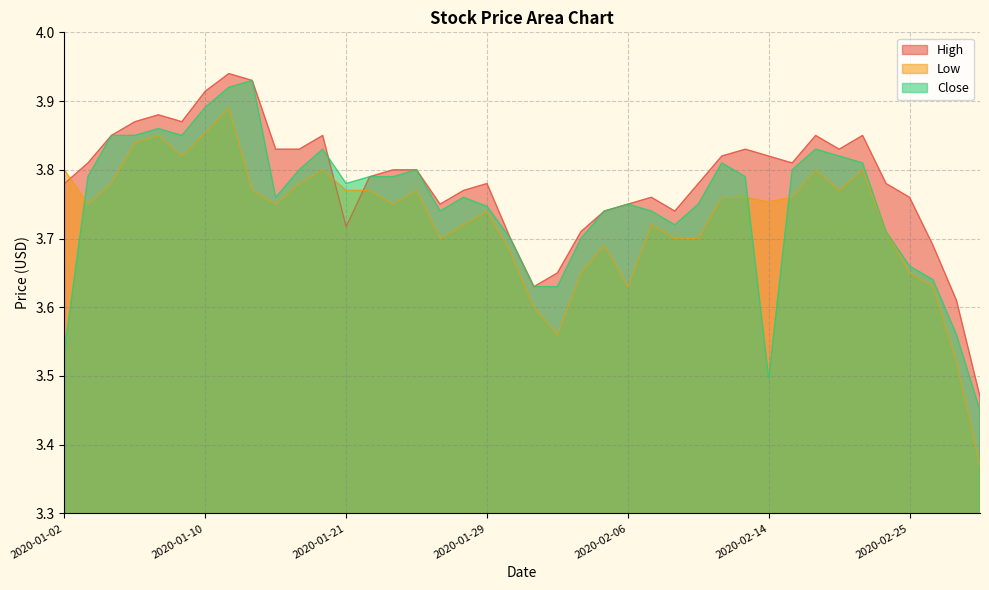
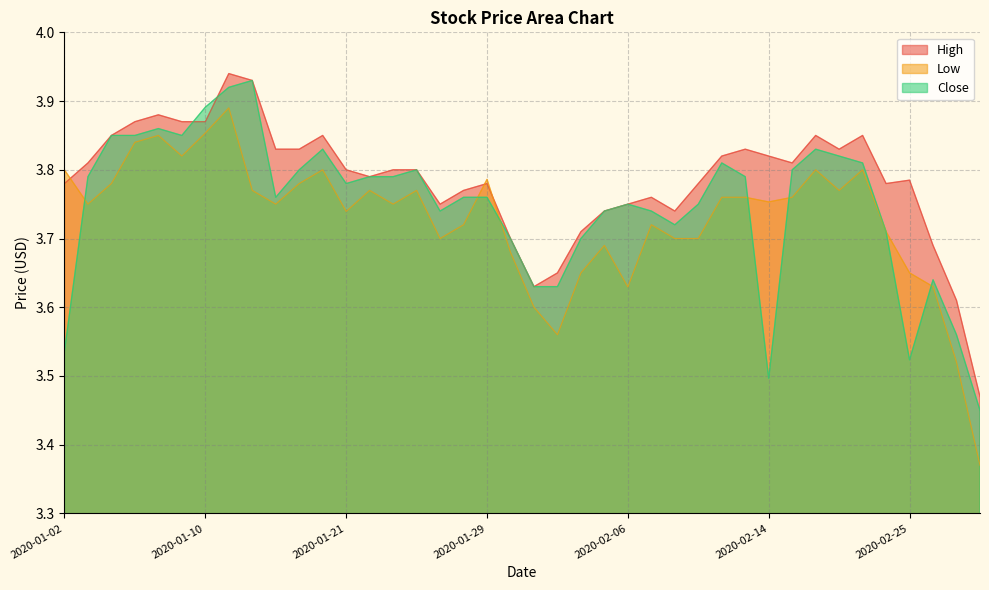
High, 2020-01-10: 3.91 -> 3.87
High, 2020-01-21: 3.72 -> 3.80
Low, 2020-01-21: 3.77 -> 3.74
Low, 2020-01-29: 3.74 -> 3.79
Close, 2020-01-29: 3.75 -> 3.76
High, 2020-02-25: 3.76 -> 3.78
Close, 2020-02-25: 3.66 -> 3.52
